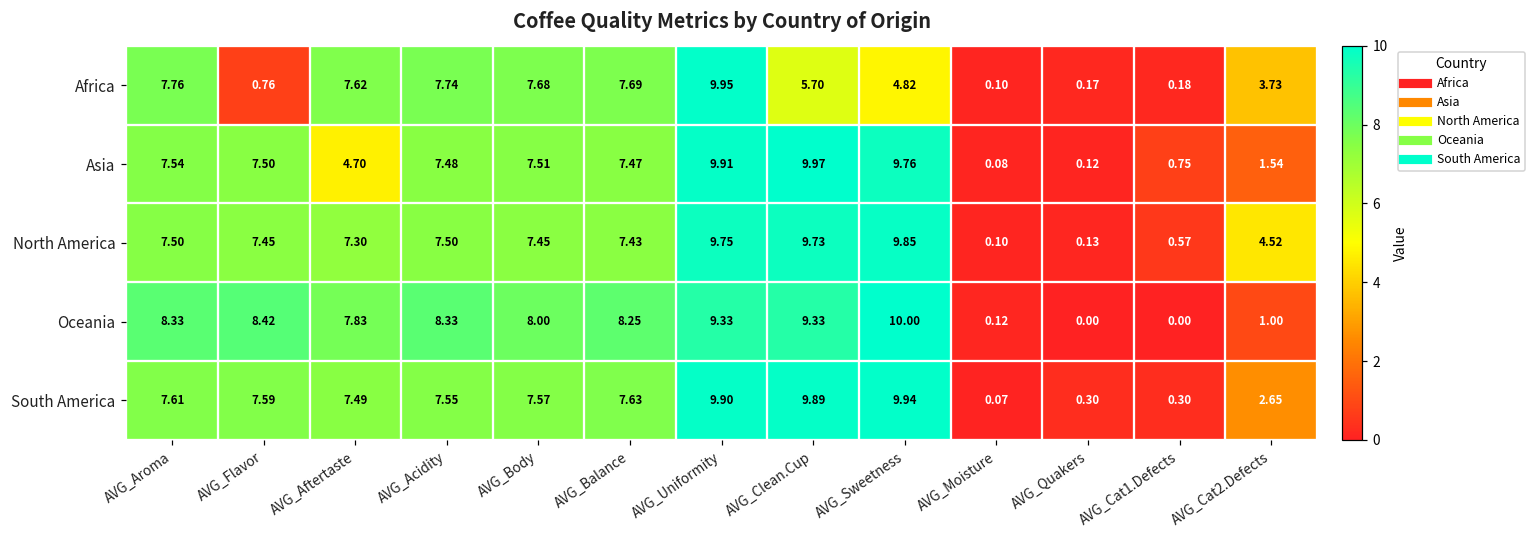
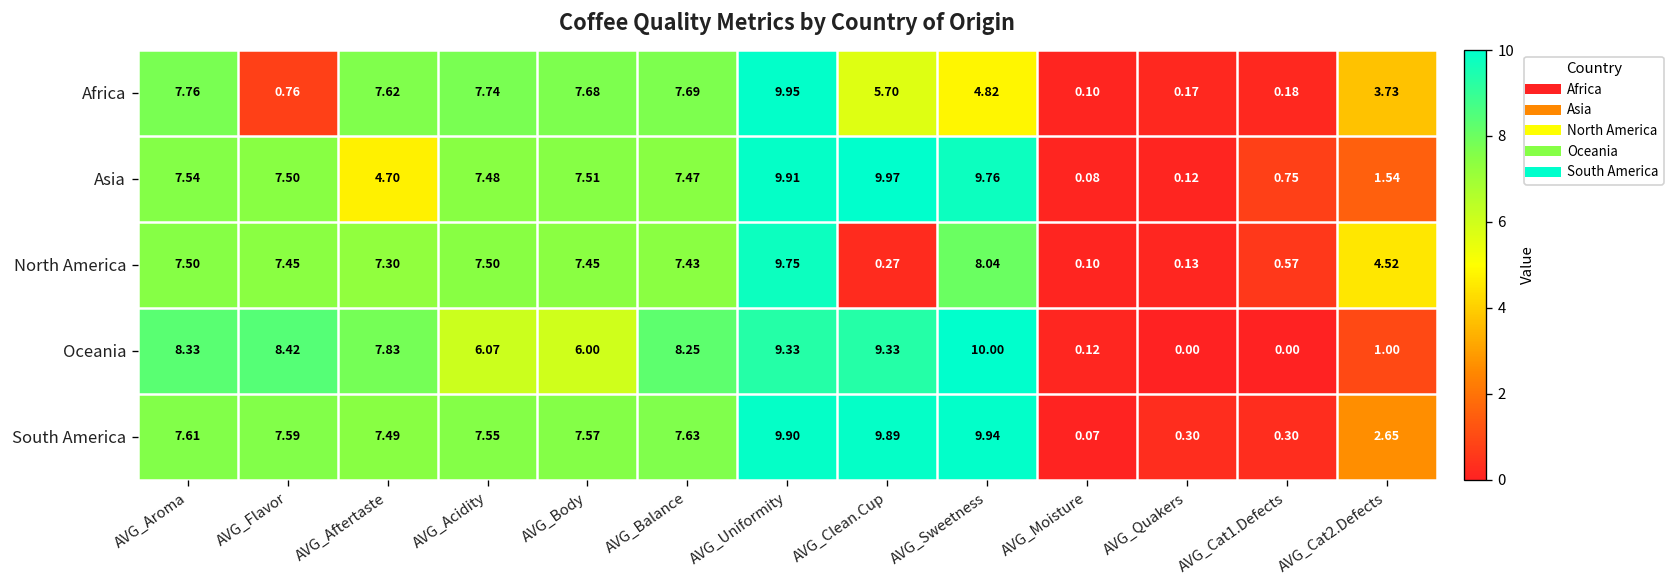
North America, AVG_Clean.Cup: 9.73 -> 0.27
North America, AVG_Sweetness: 9.85 -> 8.04
Oceania, AVG_Acidity: 8.33 -> 6.07
Oceania, AVG_Body: 8.00 -> 6.00
